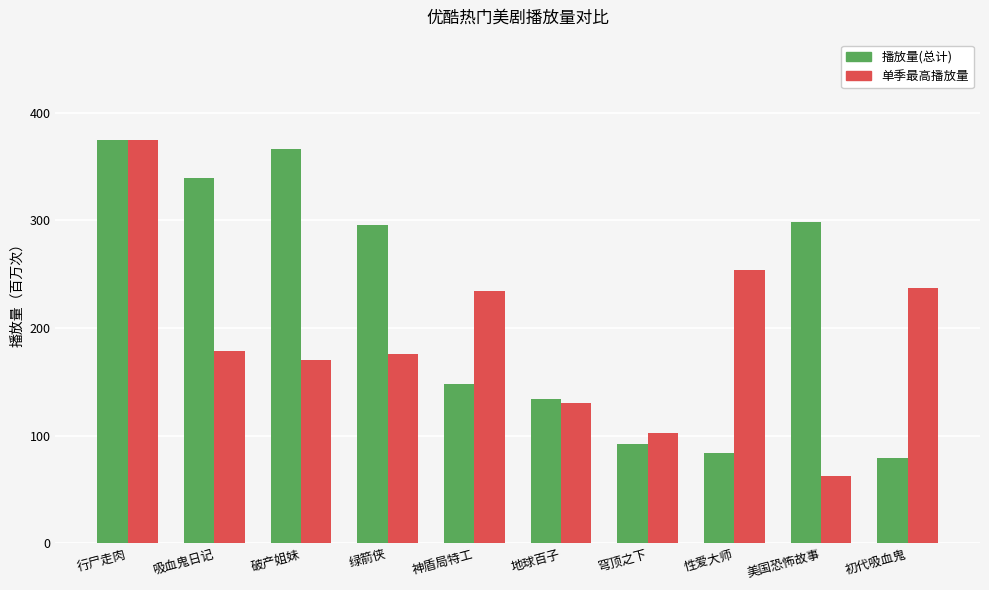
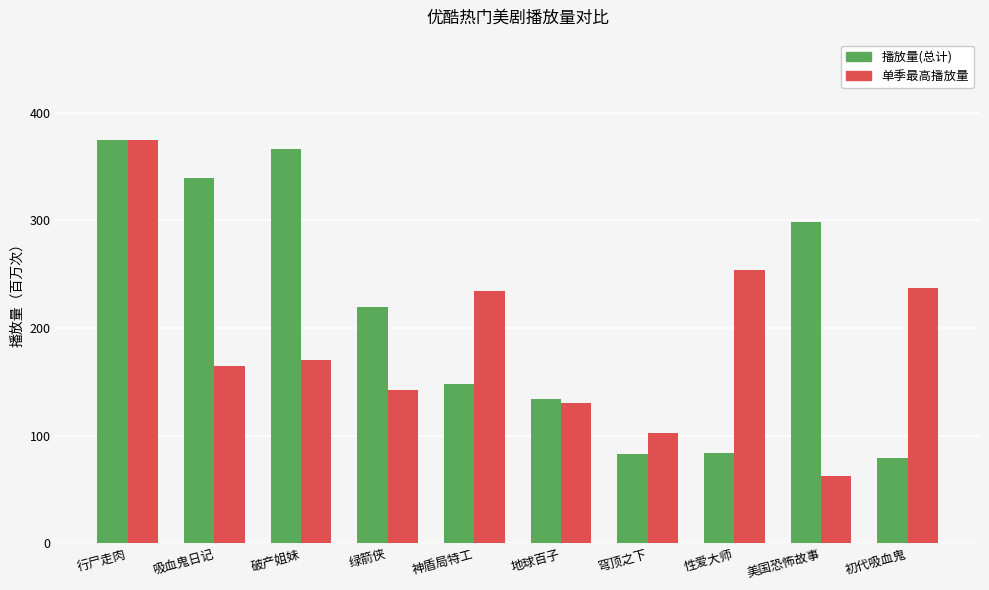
单季最高播放量, 吸血鬼日记: 179 -> 165
播放量(总计), 绿箭侠: 296 -> 220
单季最高播放量, 绿箭侠: 175 -> 143
播放量(总计), 穹顶之下: 92 -> 83
